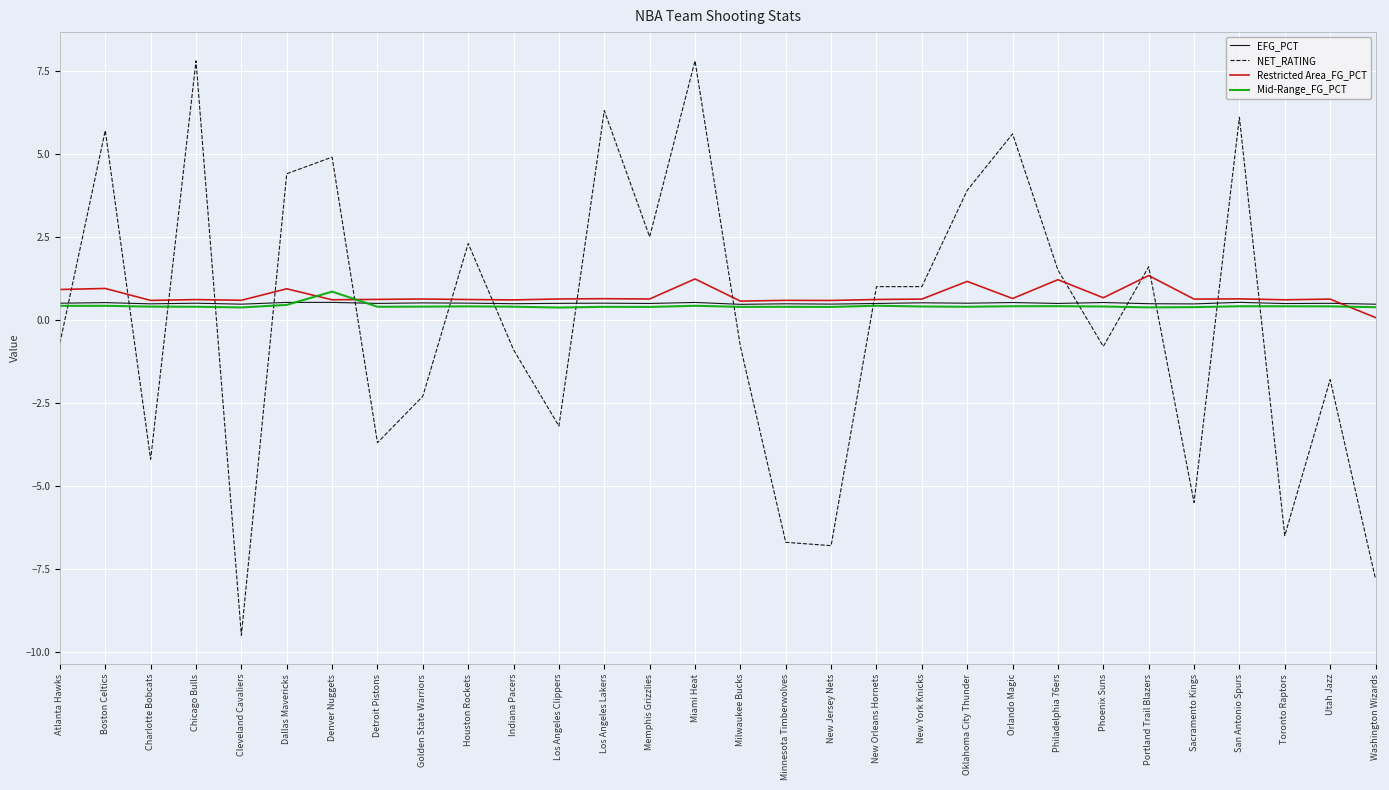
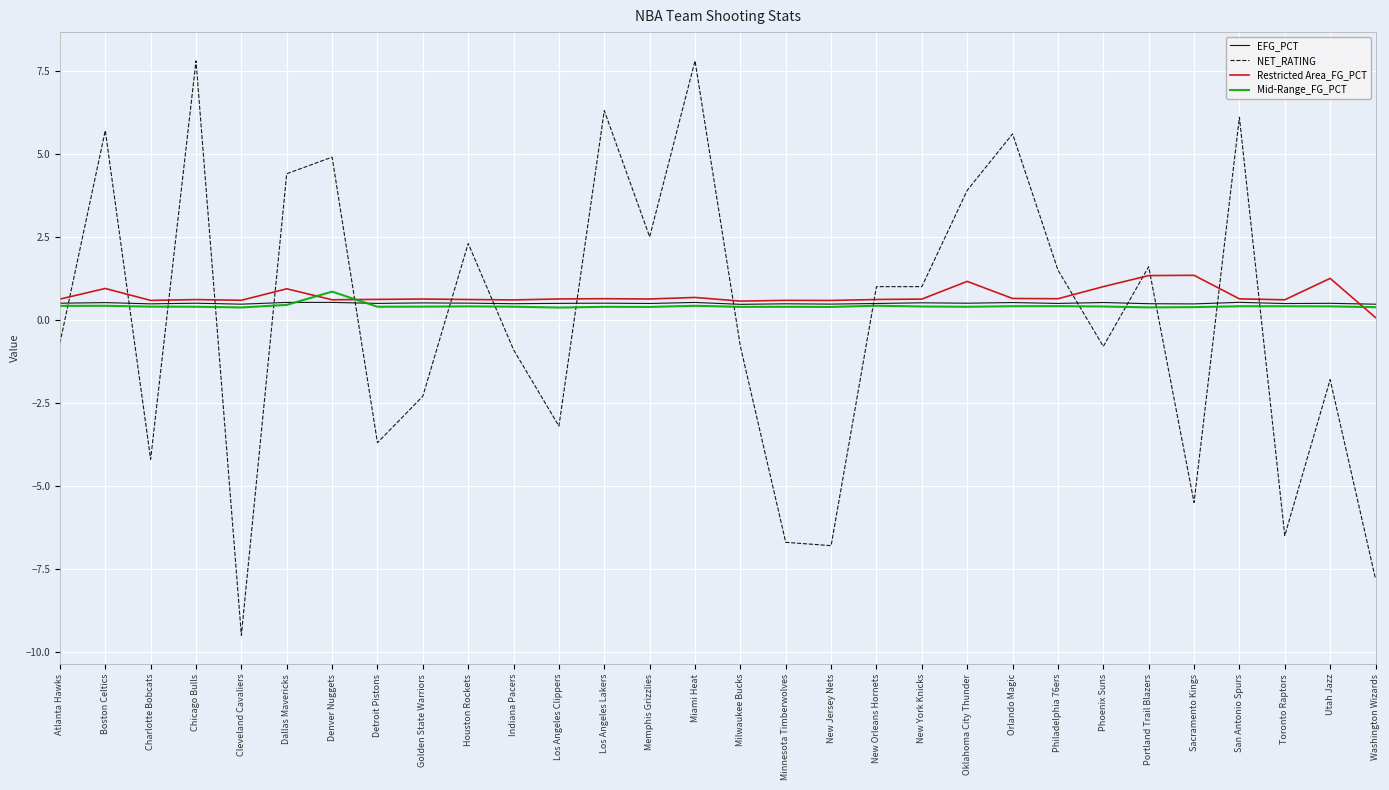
Restricted Area_FG_PCT, Atlanta Hawks: 0.9 -> 0.6
Restricted Area_FG_PCT, Miami Heat: 1.2 -> 0.7
Restricted Area_FG_PCT, Philadelphia 76ers: 1.2 -> 0.6
Restricted Area_FG_PCT, Phoenix Suns: 0.7 -> 1.0
Restricted Area_FG_PCT, Sacramento Kings: 0.6 -> 1.3
Restricted Area_FG_PCT, Utah Jazz: 0.6 -> 1.2
